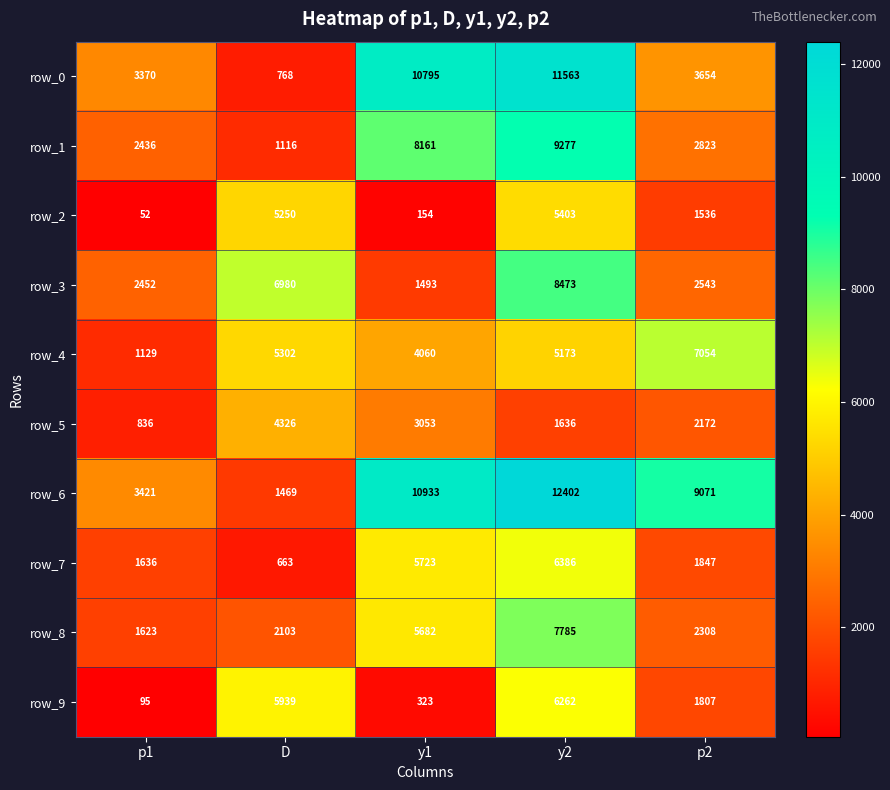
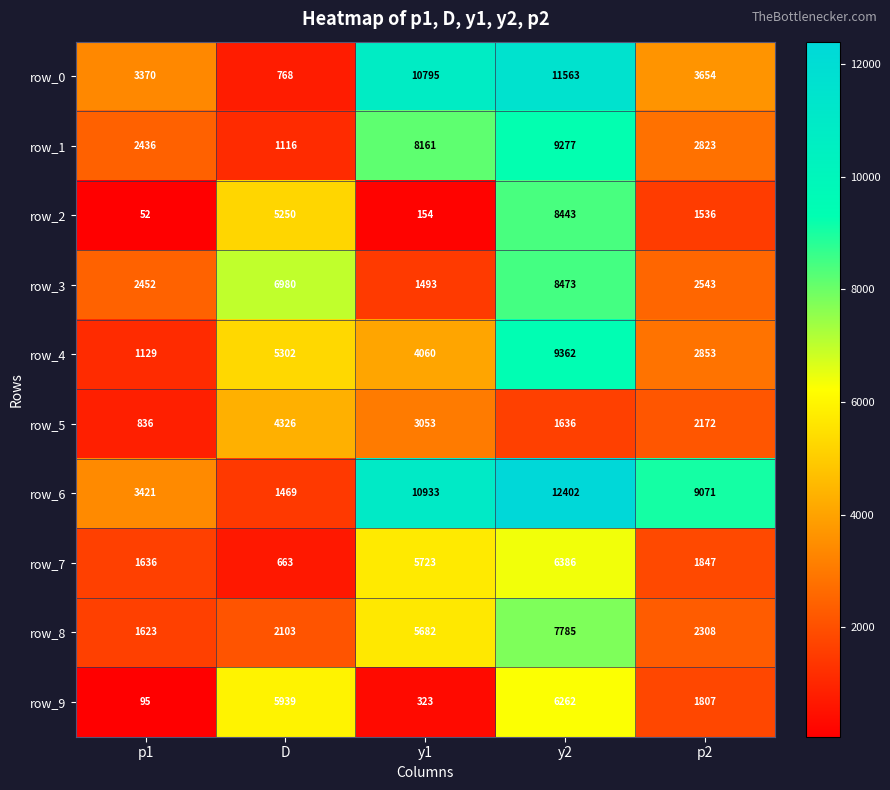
row_2, y2: 5403 -> 8443
row_4, y2: 5173 -> 9362
row_4, p2: 7054 -> 2853
